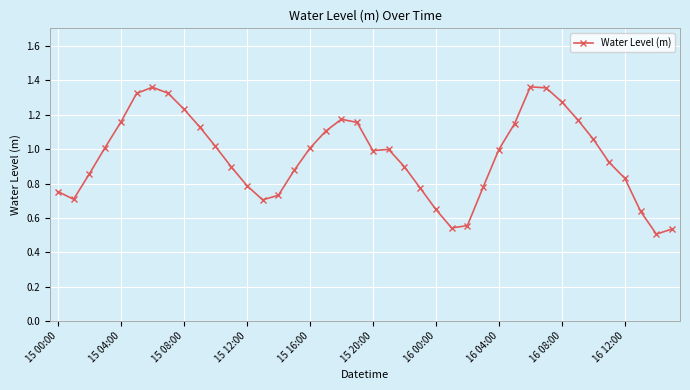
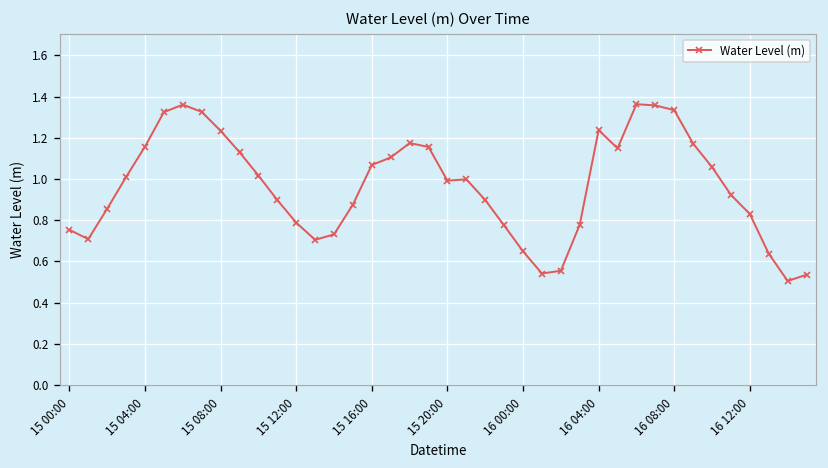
15 16:00: 1.01 -> 1.07
16 04:00: 1.00 -> 1.24
16 08:00: 1.28 -> 1.33
